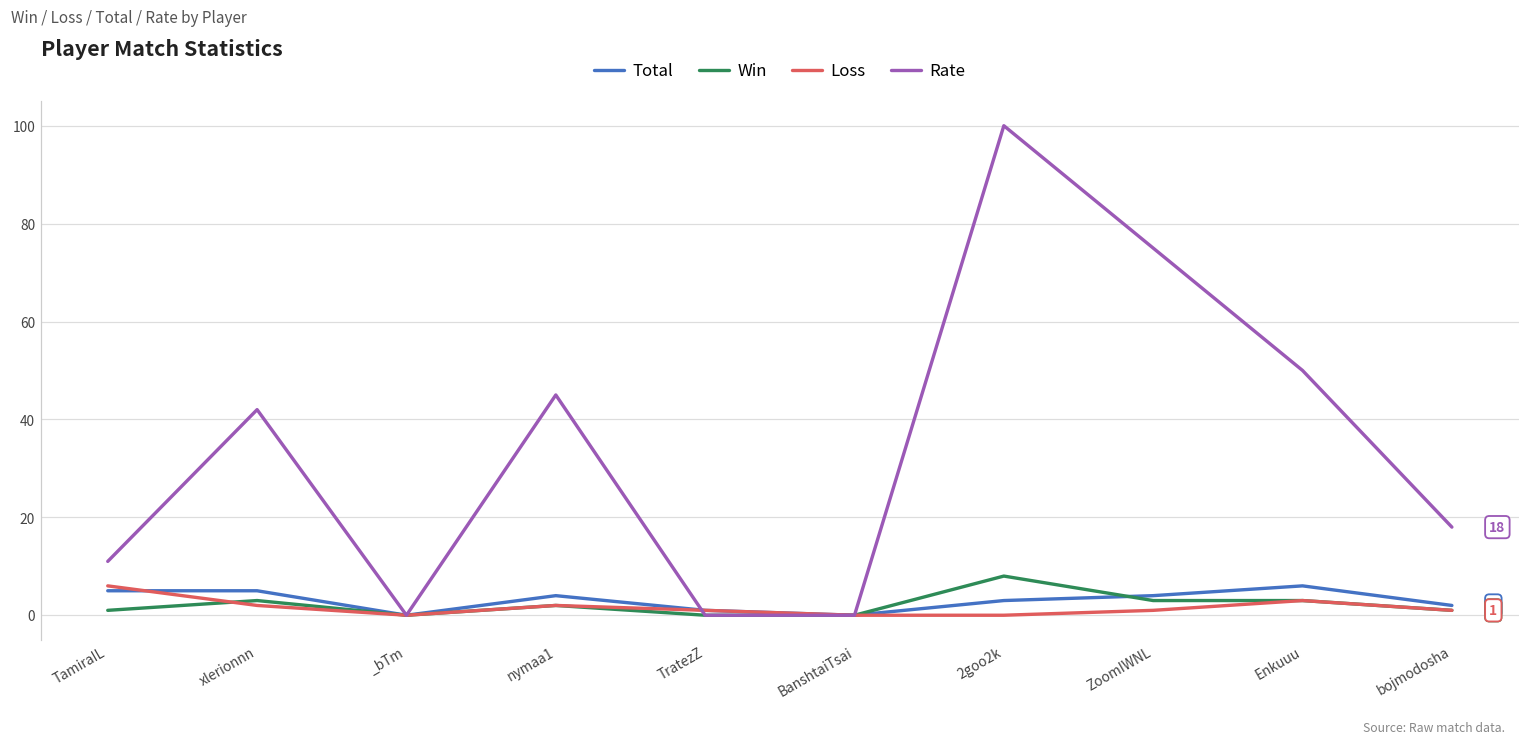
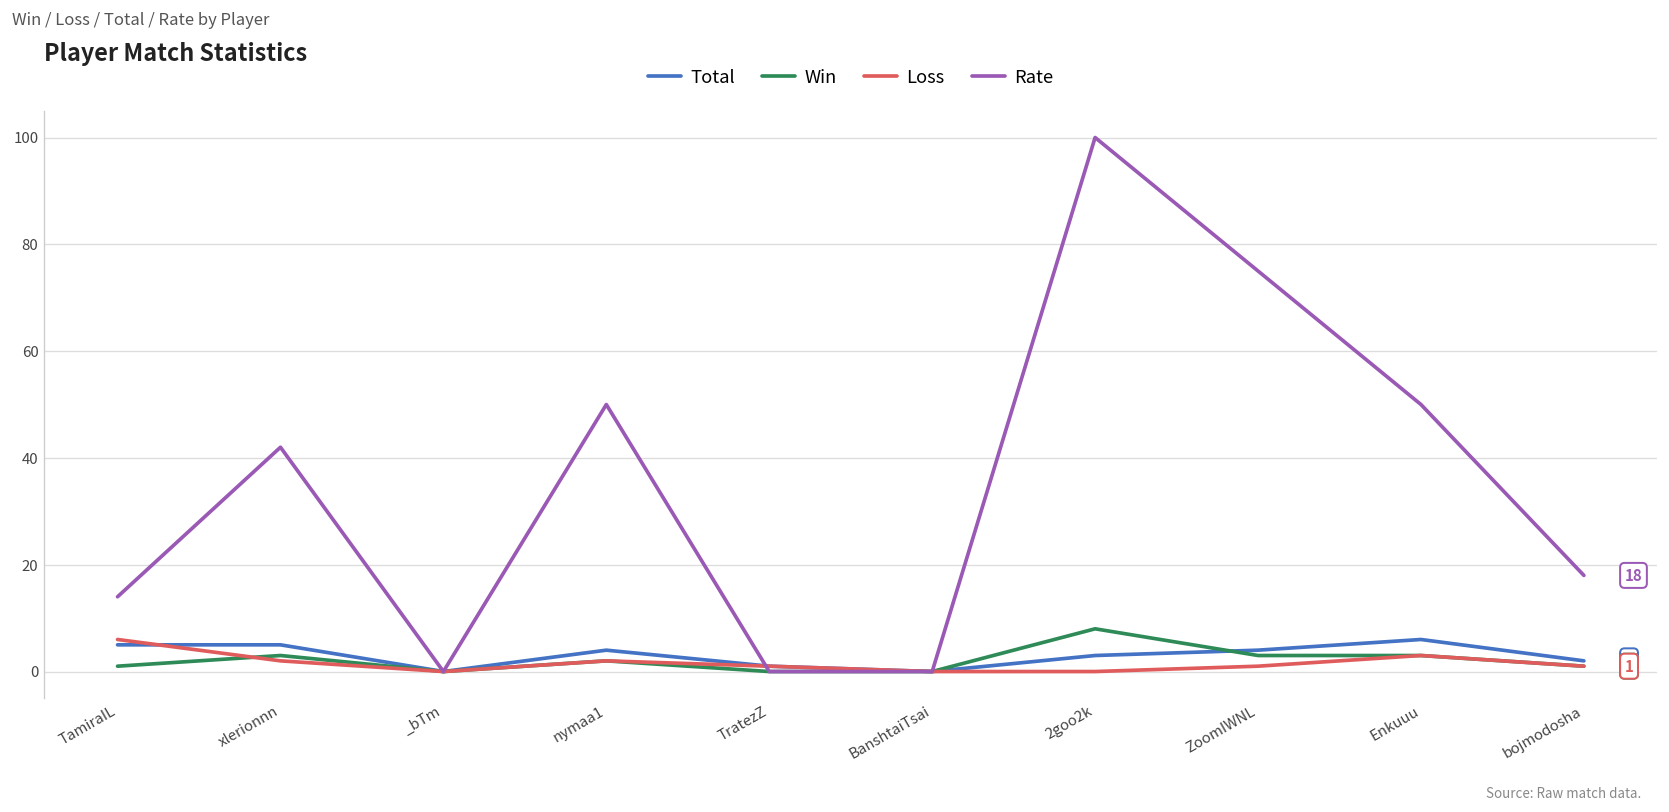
Rate, TamiraIL: 11 -> 14
Rate, nymaa1: 45 -> 50
